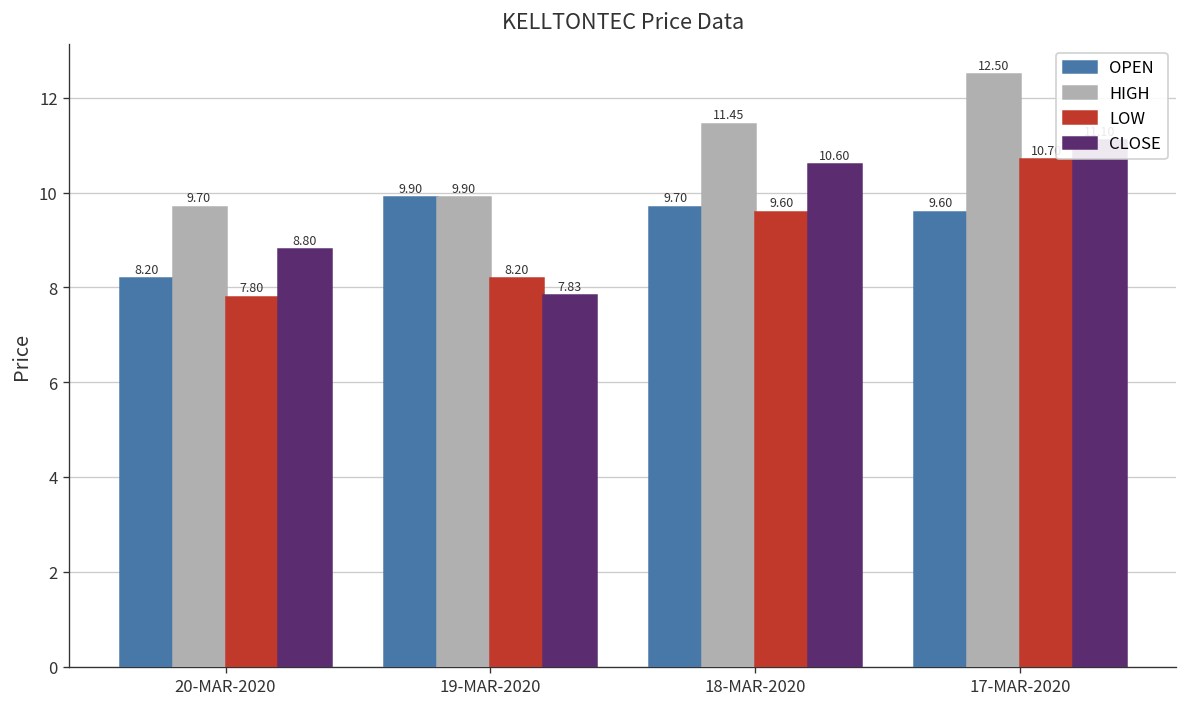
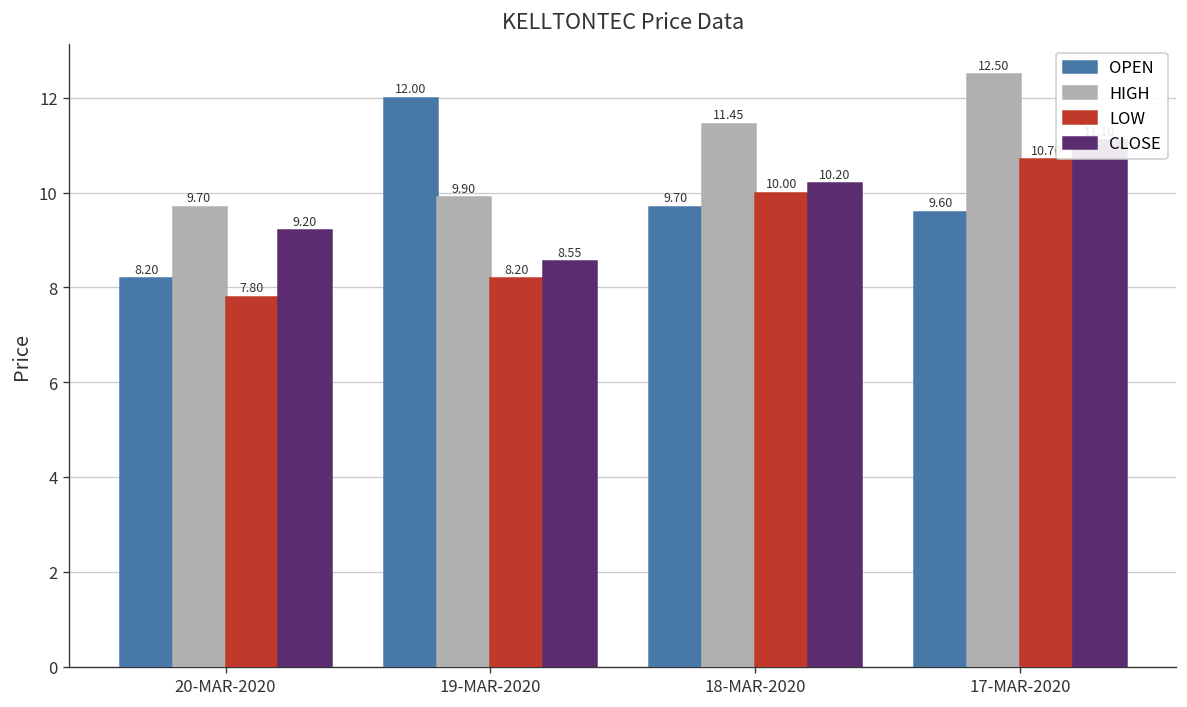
CLOSE, 20-MAR-2020: 8.80 -> 9.20
OPEN, 19-MAR-2020: 9.90 -> 12.00
CLOSE, 19-MAR-2020: 7.83 -> 8.55
LOW, 18-MAR-2020: 9.60 -> 10.00
CLOSE, 18-MAR-2020: 10.60 -> 10.20
